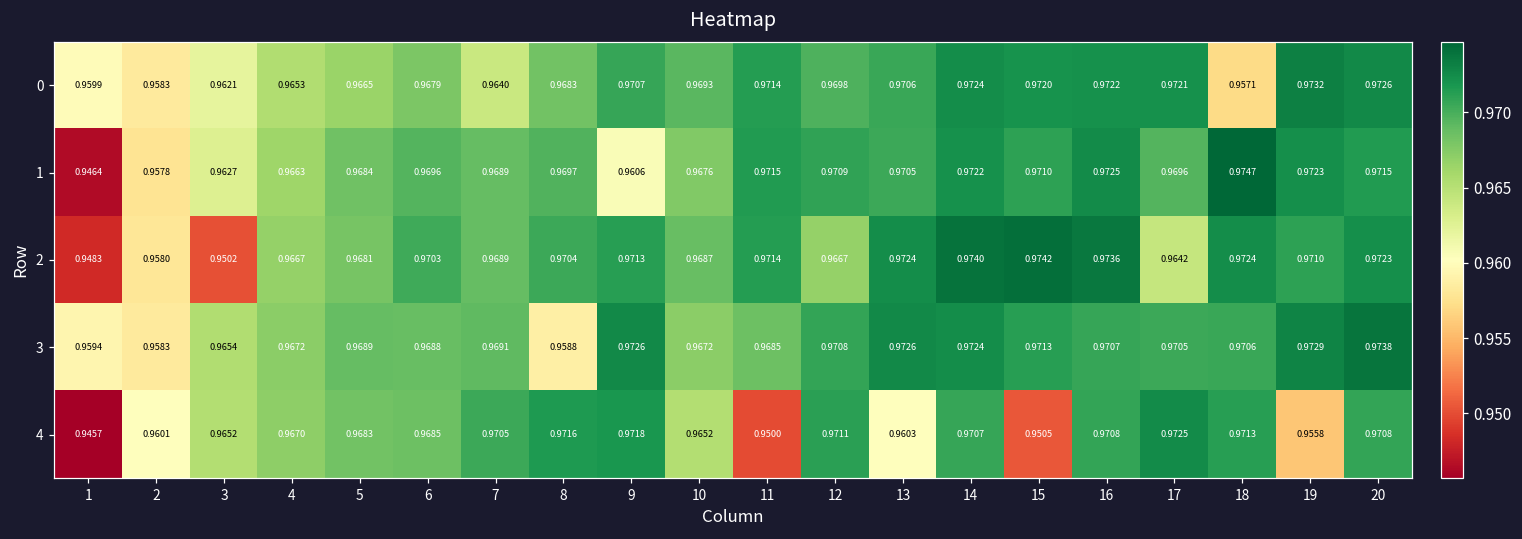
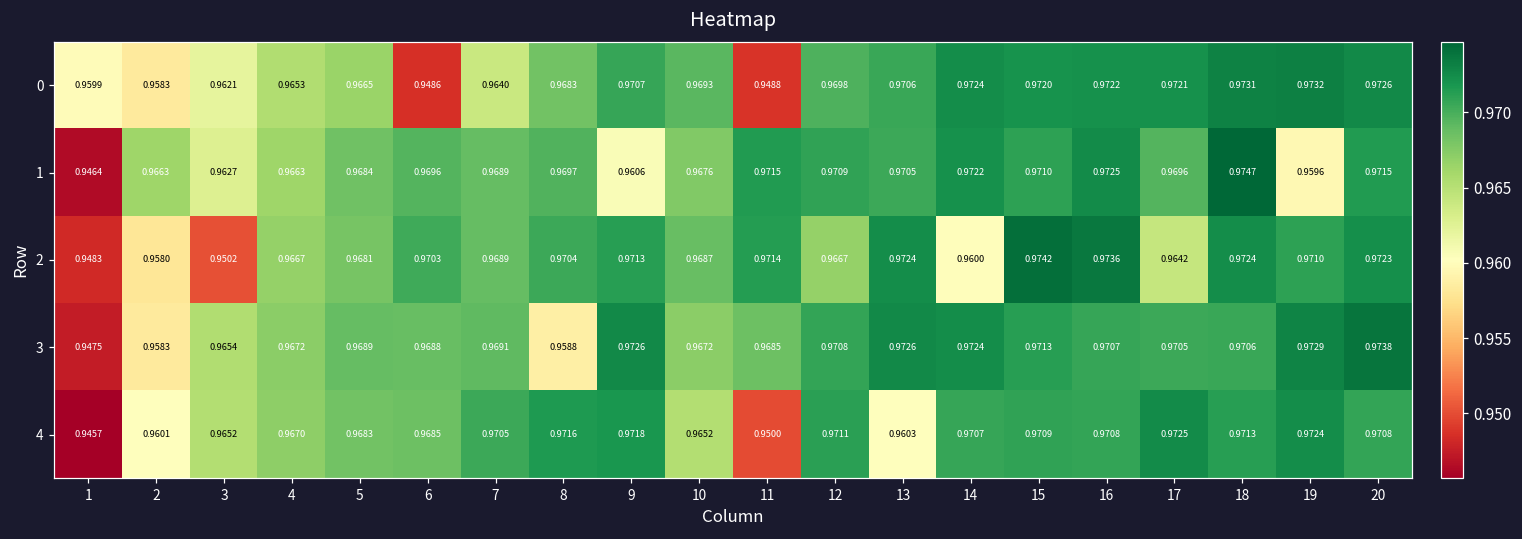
0, 6: 0.9679 -> 0.9486
0, 11: 0.9714 -> 0.9488
0, 18: 0.9571 -> 0.9731
1, 2: 0.9578 -> 0.9663
1, 19: 0.9723 -> 0.9596
2, 14: 0.9740 -> 0.9600
3, 1: 0.9594 -> 0.9475
4, 15: 0.9505 -> 0.9709
4, 19: 0.9558 -> 0.9724
